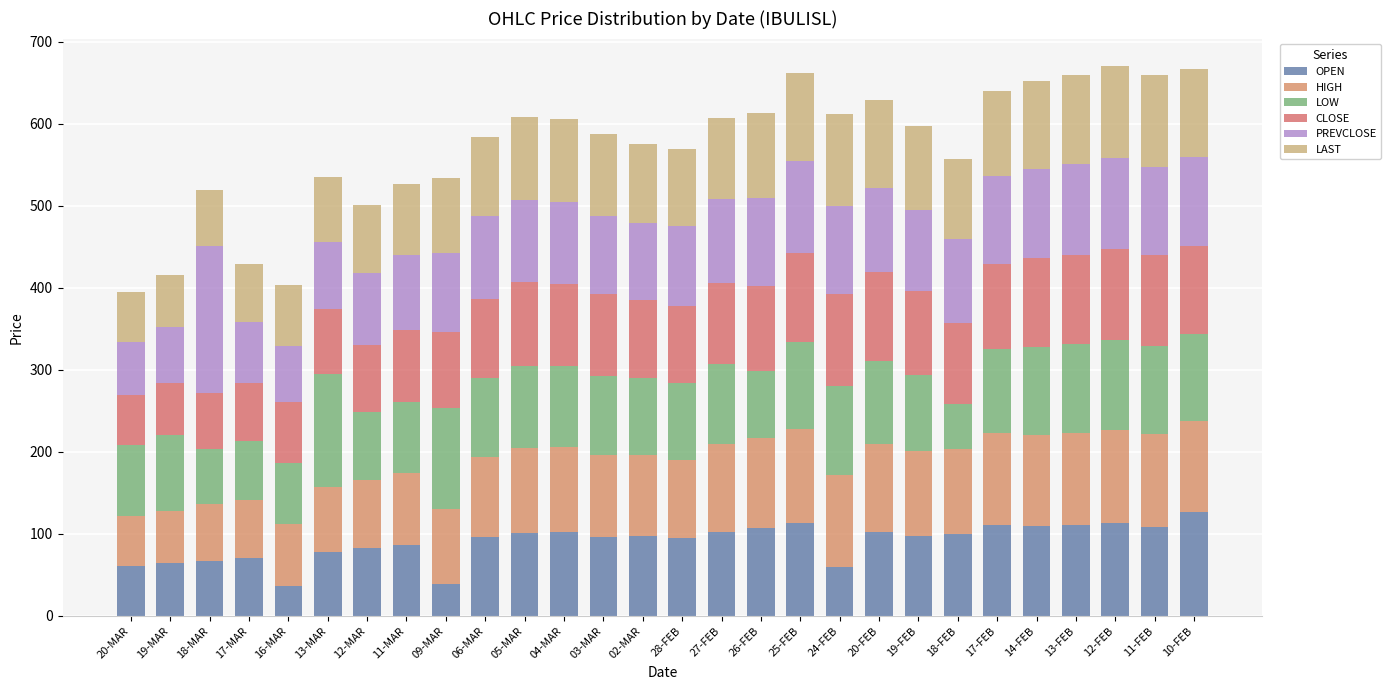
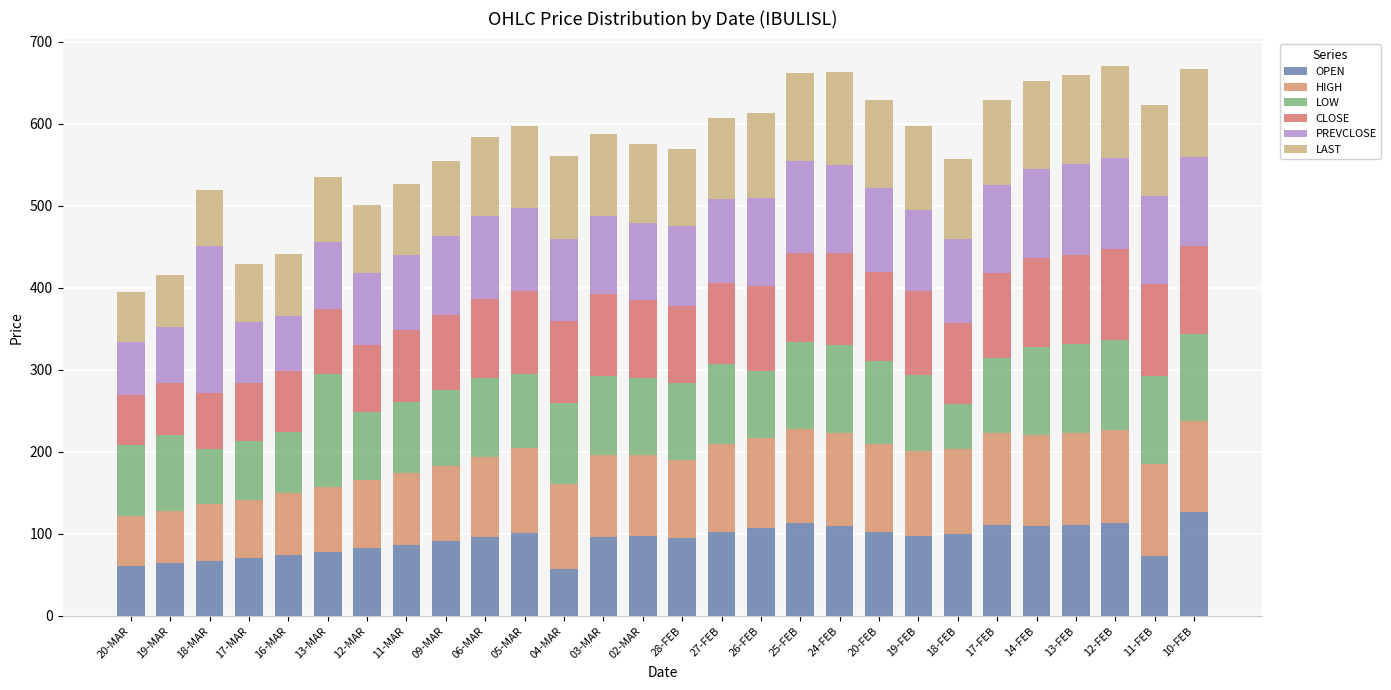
OPEN, 16-MAR: 40 -> 70
OPEN, 09-MAR: 40 -> 90
LOW, 09-MAR: 120 -> 90
LOW, 05-MAR: 100 -> 90
OPEN, 04-MAR: 100 -> 60
OPEN, 24-FEB: 60 -> 110
LOW, 17-FEB: 100 -> 90
OPEN, 11-FEB: 110 -> 70
